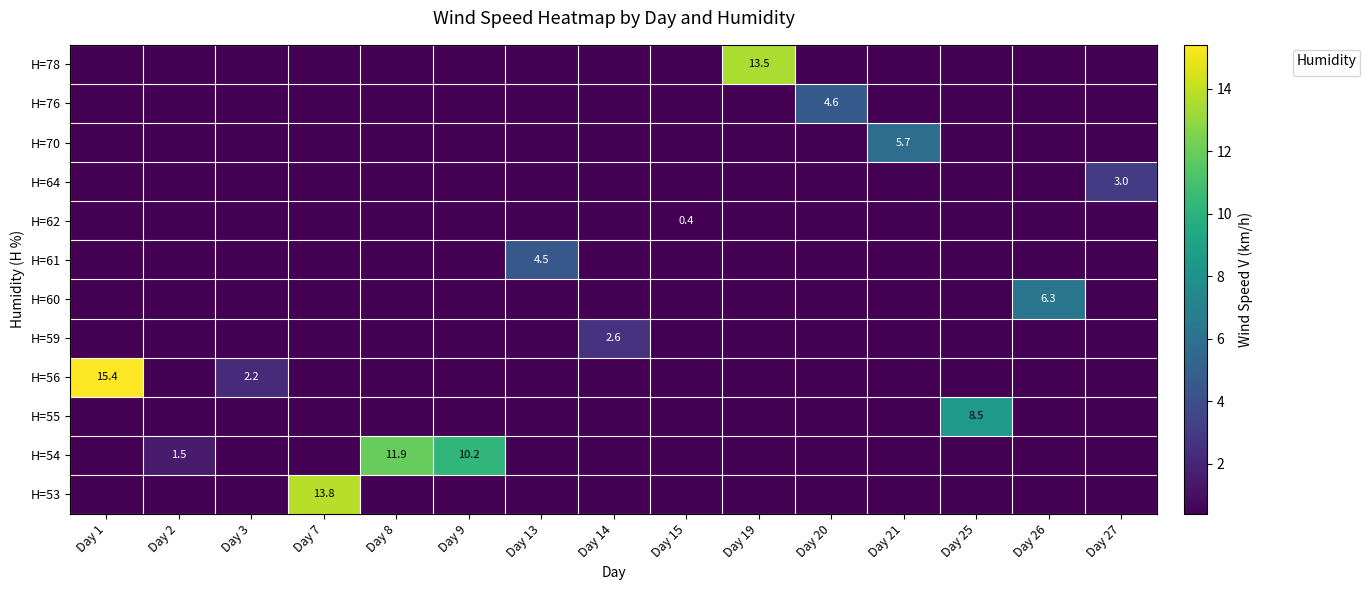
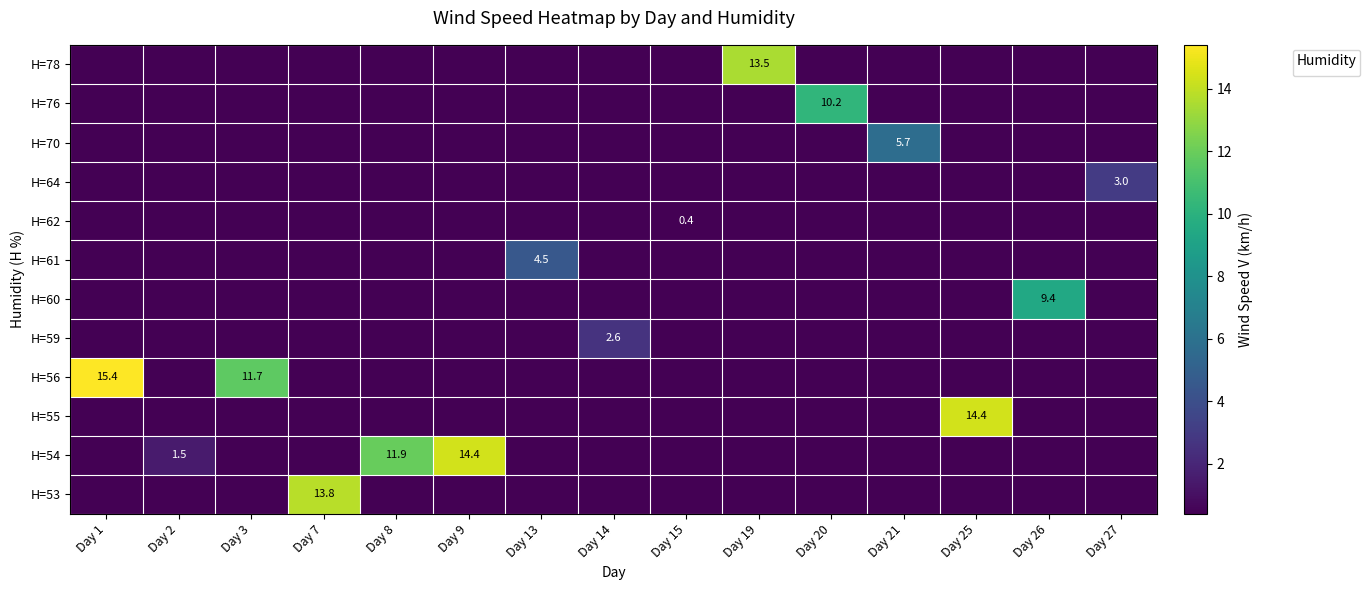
H=76, Day 20: 4.6 -> 10.2
H=60, Day 26: 6.3 -> 9.4
H=56, Day 3: 2.2 -> 11.7
H=55, Day 25: 8.5 -> 14.4
H=54, Day 9: 10.2 -> 14.4
